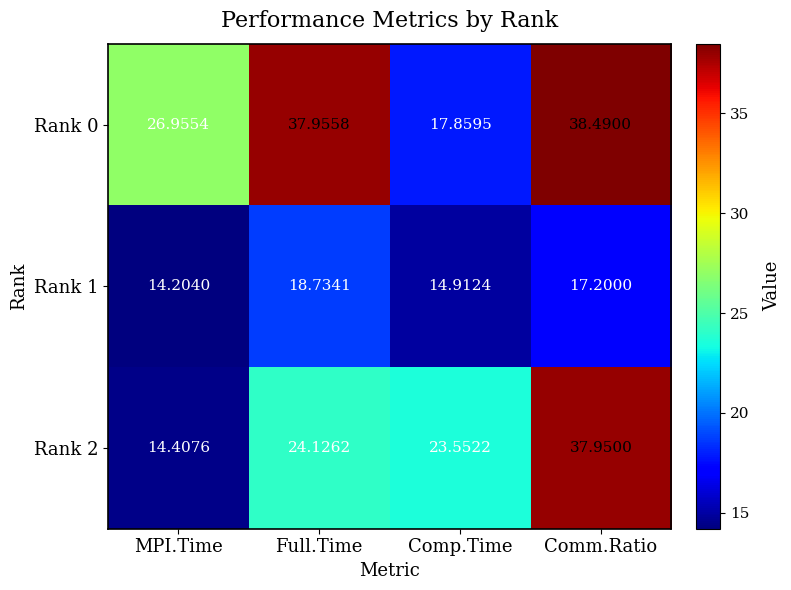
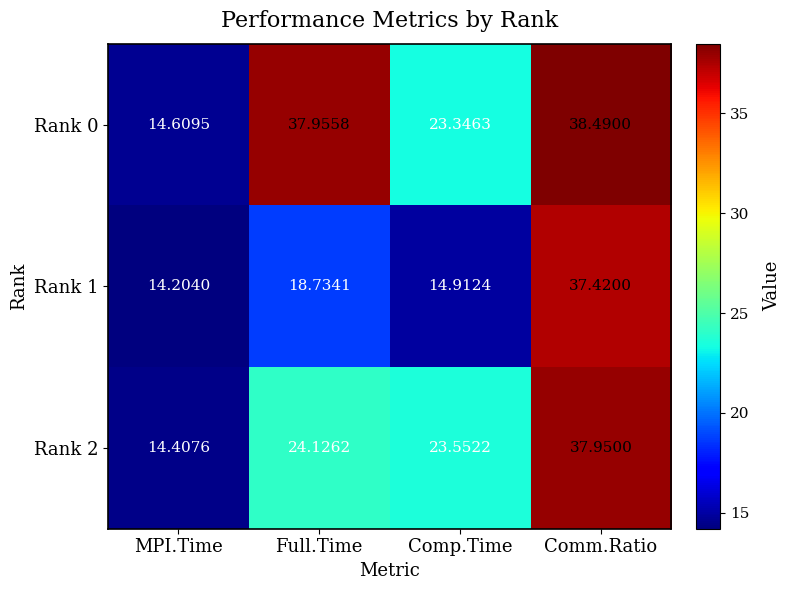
Rank 0, MPI.Time: 26.9554 -> 14.6095
Rank 0, Comp.Time: 17.8595 -> 23.3463
Rank 1, Comm.Ratio: 17.2000 -> 37.4200
